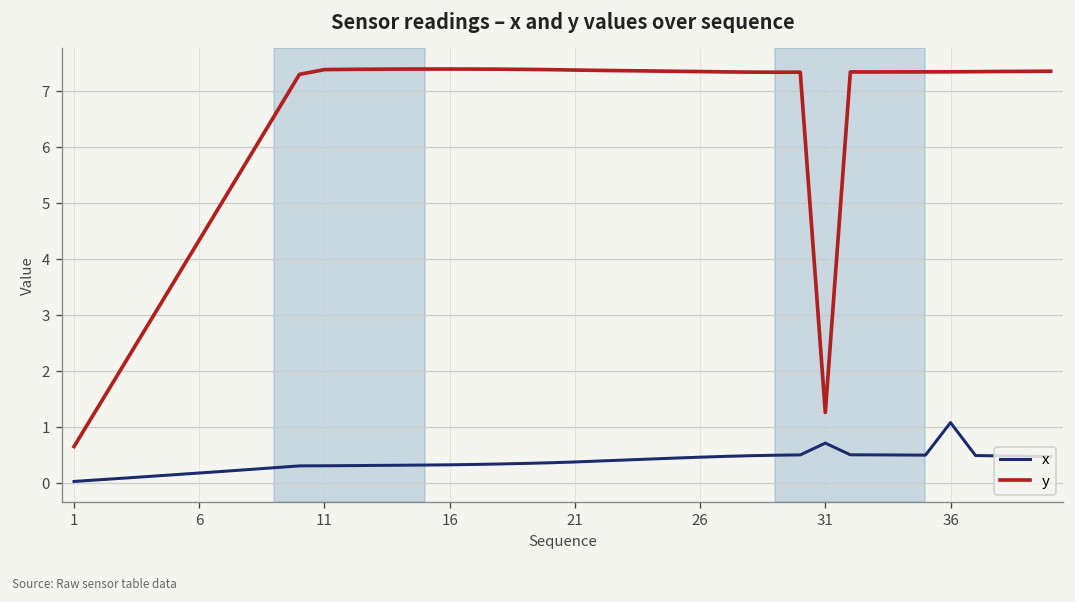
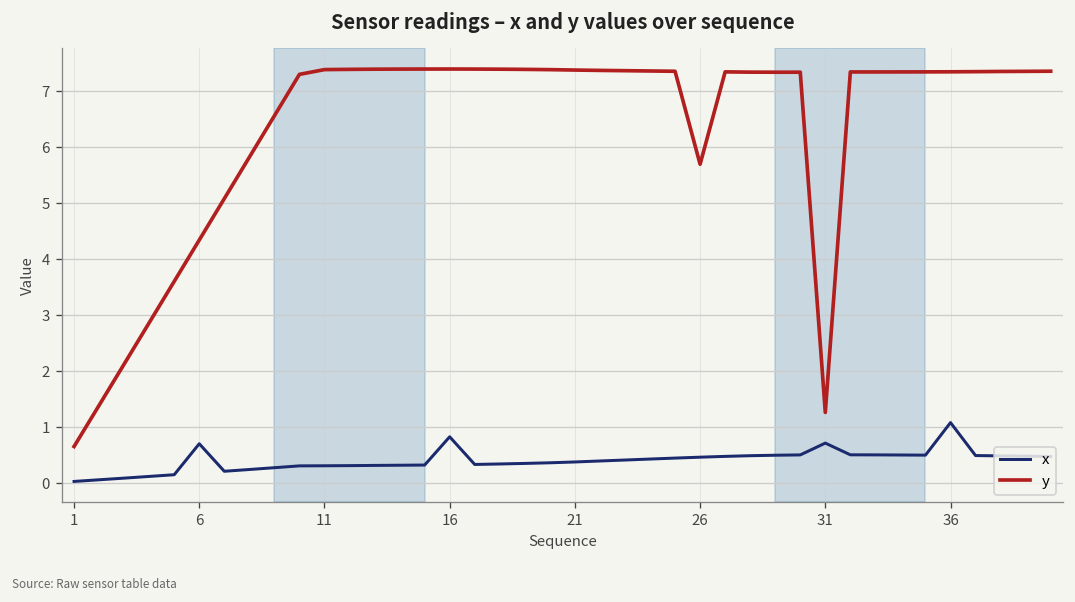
x, 6: 0.2 -> 0.7
x, 16: 0.3 -> 0.8
y, 26: 7.3 -> 5.7
